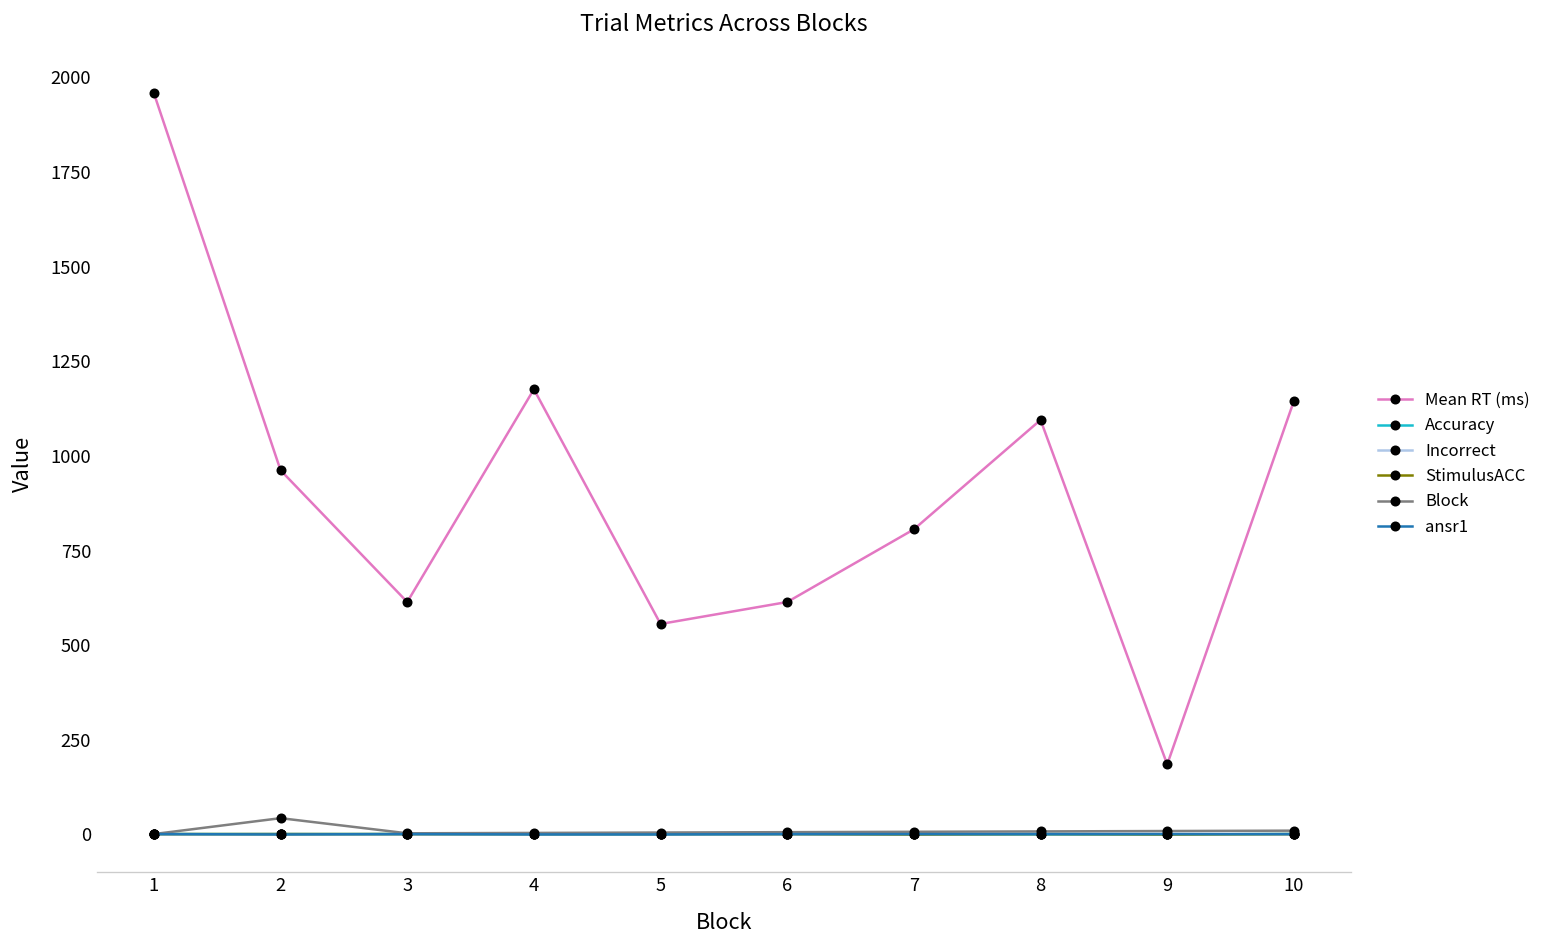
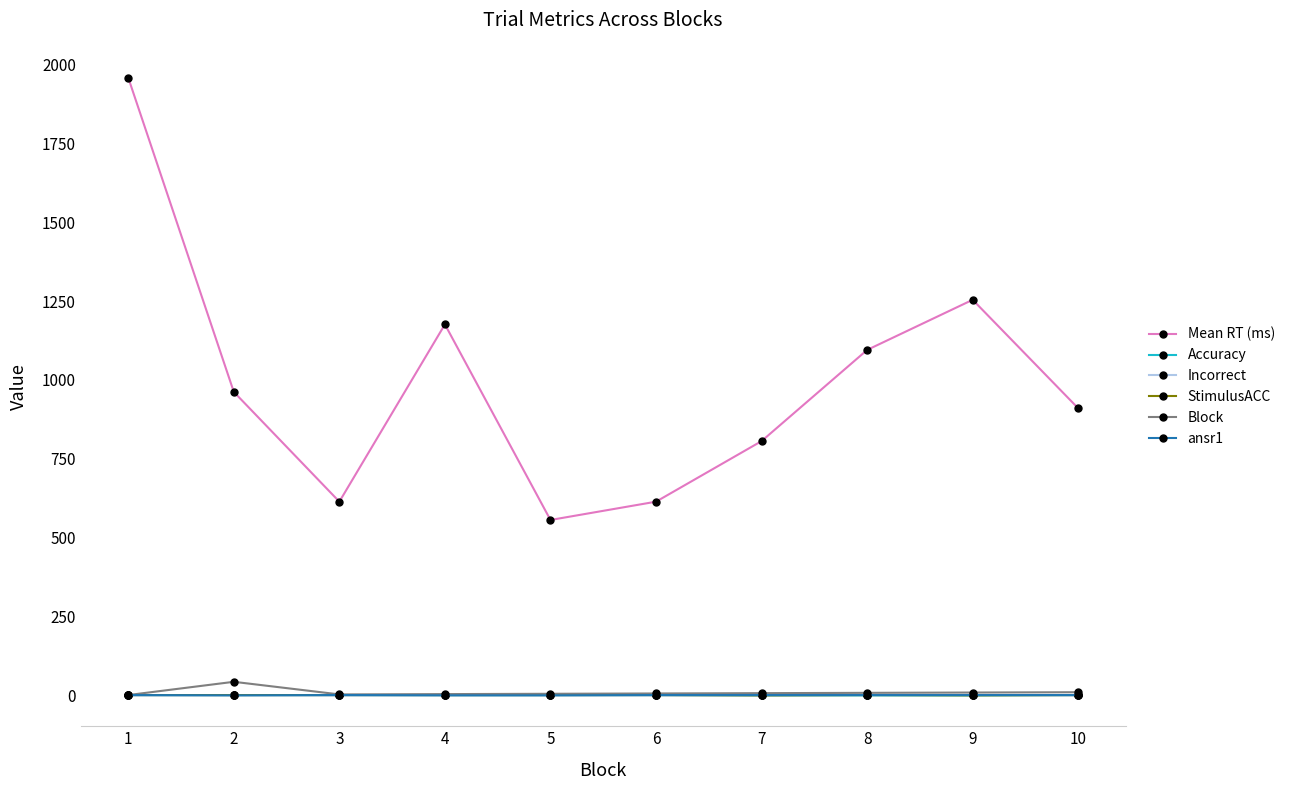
Mean RT (ms), 9: 190 -> 1250
Mean RT (ms), 10: 1150 -> 910
